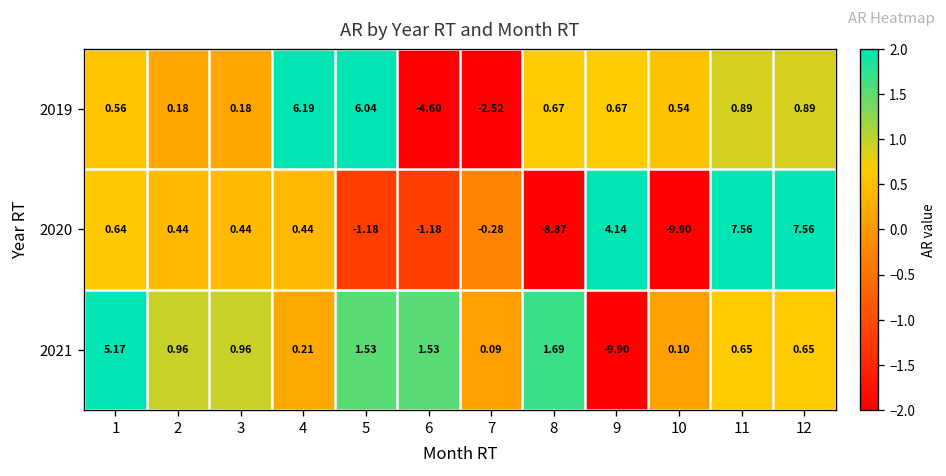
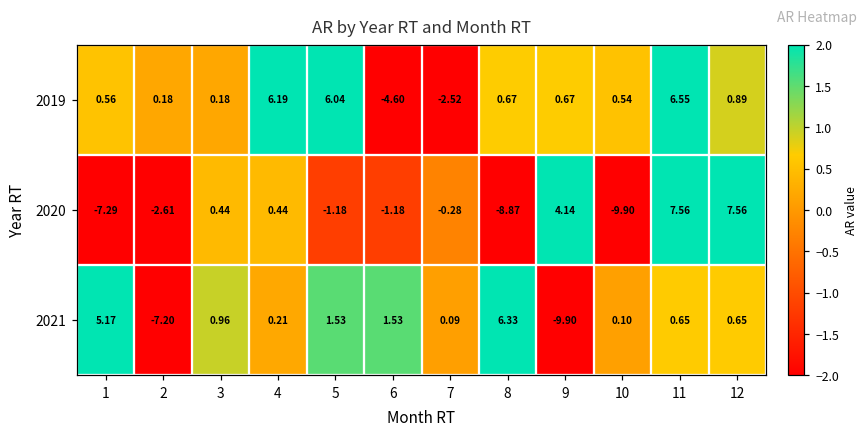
2019, 11: 0.89 -> 6.55
2020, 1: 0.64 -> -7.29
2020, 2: 0.44 -> -2.61
2021, 2: 0.96 -> -7.20
2021, 8: 1.69 -> 6.33
